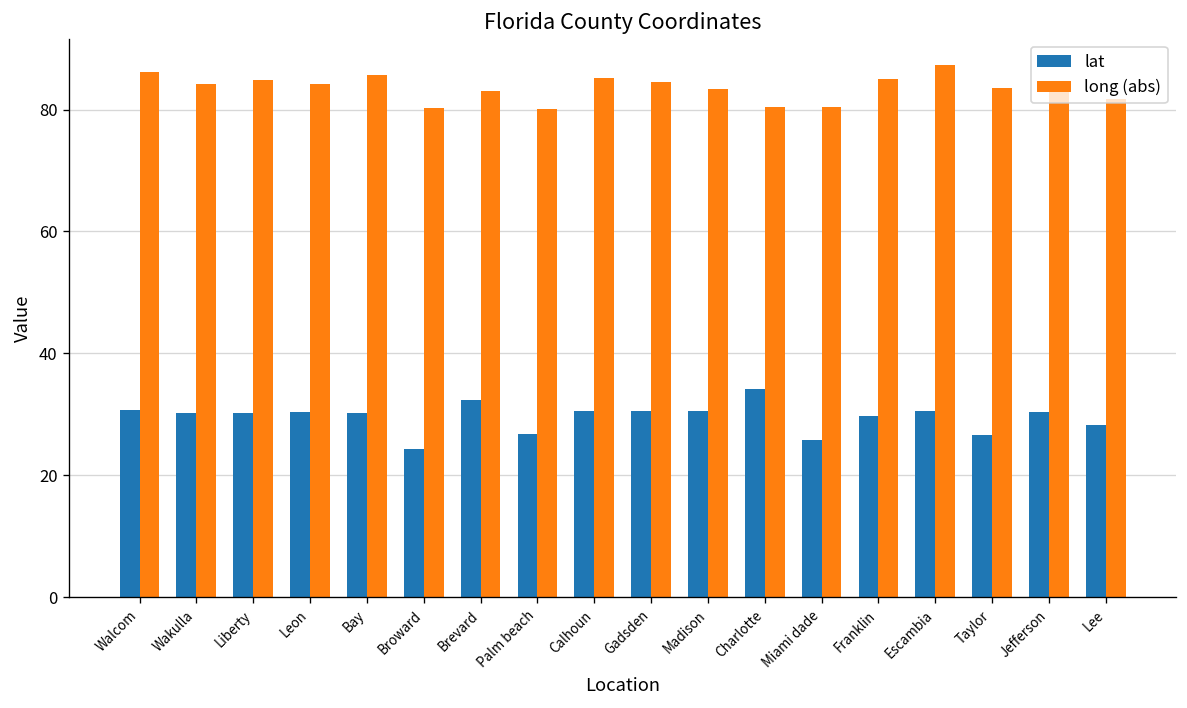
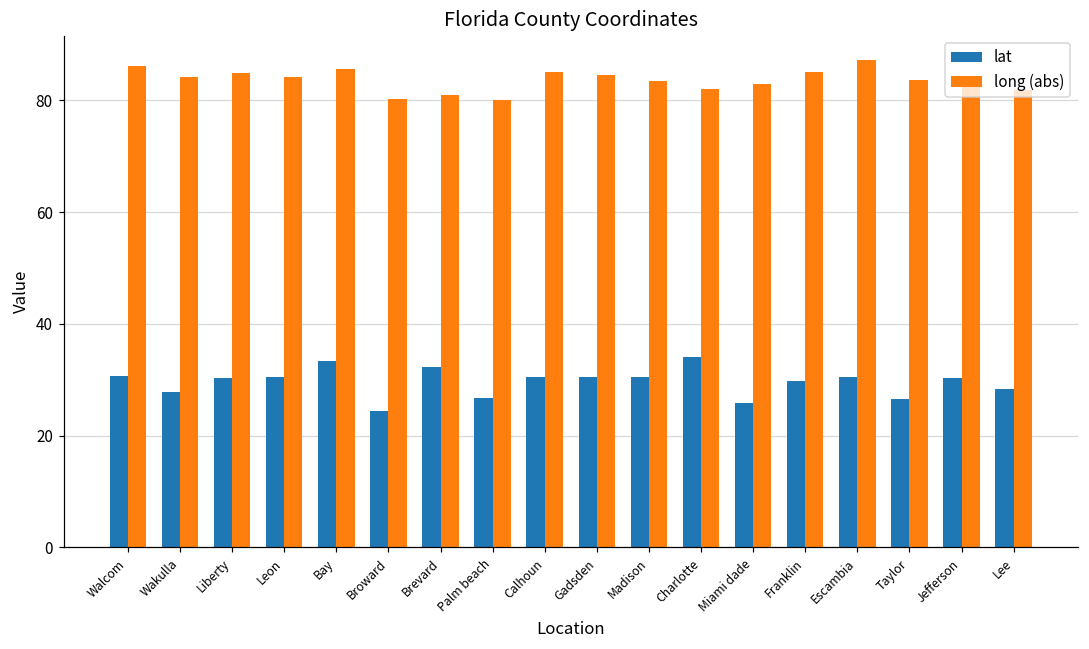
lat, Wakulla: 30 -> 28
lat, Bay: 30 -> 33
long (abs), Brevard: 83 -> 81
long (abs), Charlotte: 80 -> 82
long (abs), Miami dade: 80 -> 83
